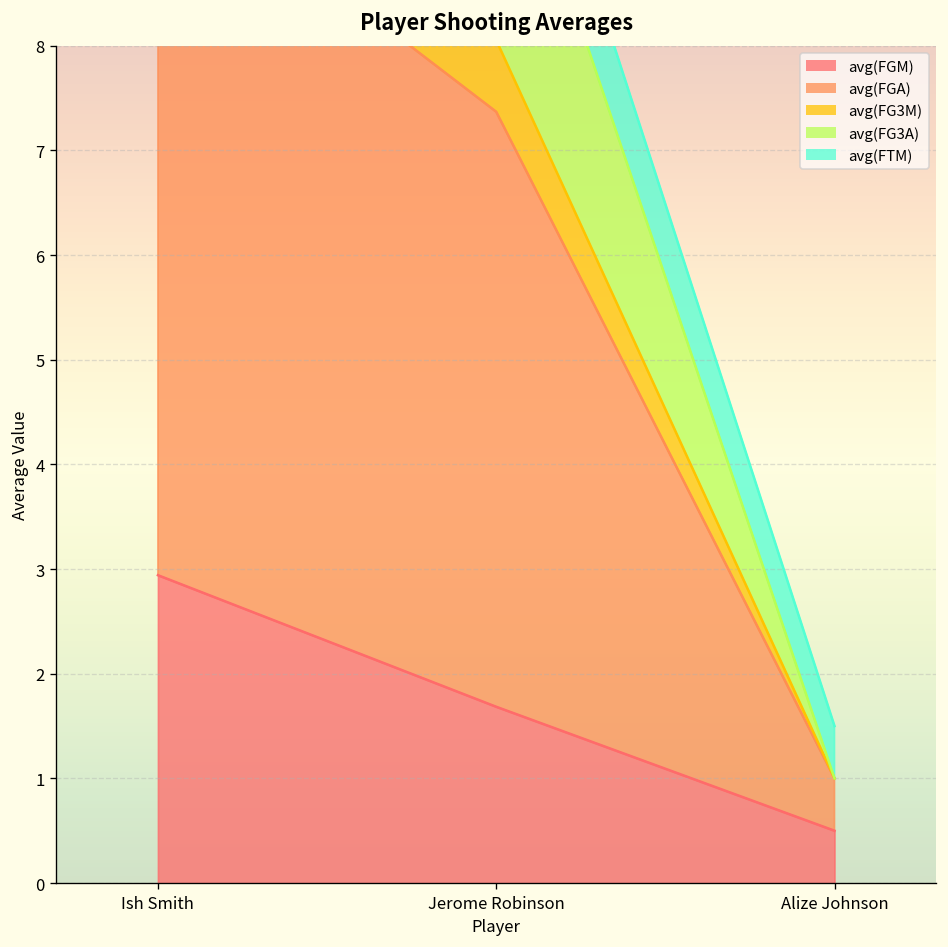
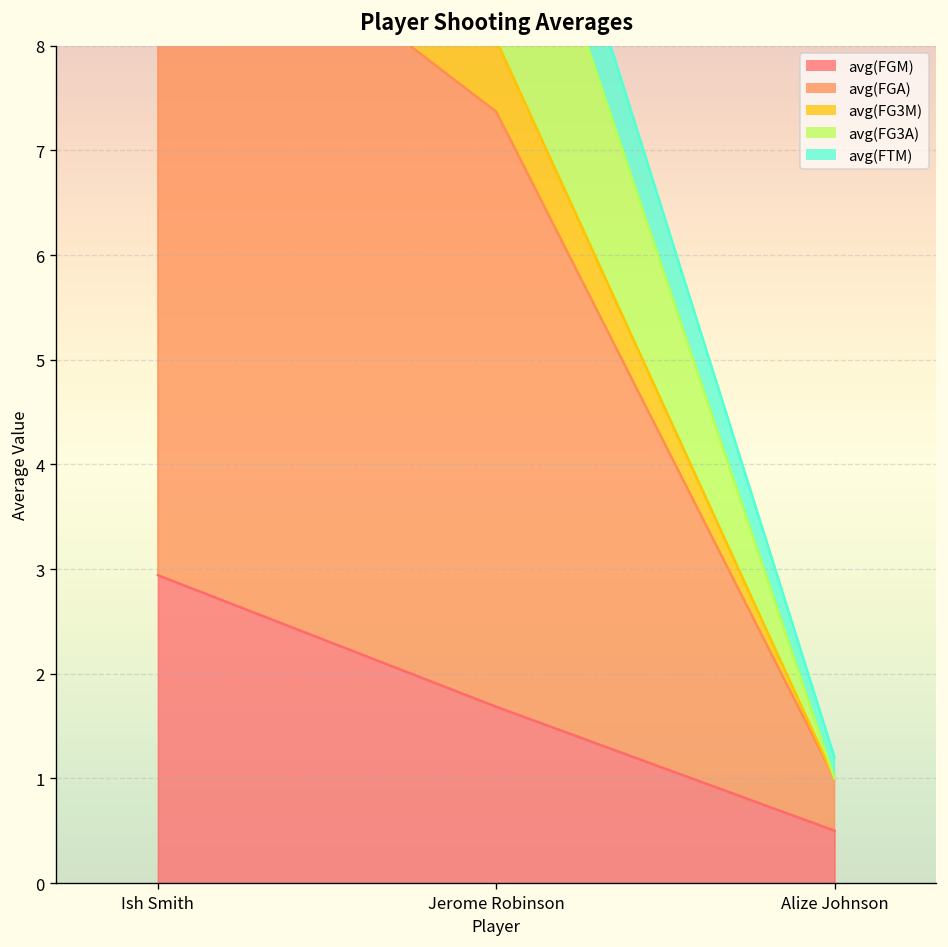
avg(FTM), Alize Johnson: 0.5 -> 0.2
